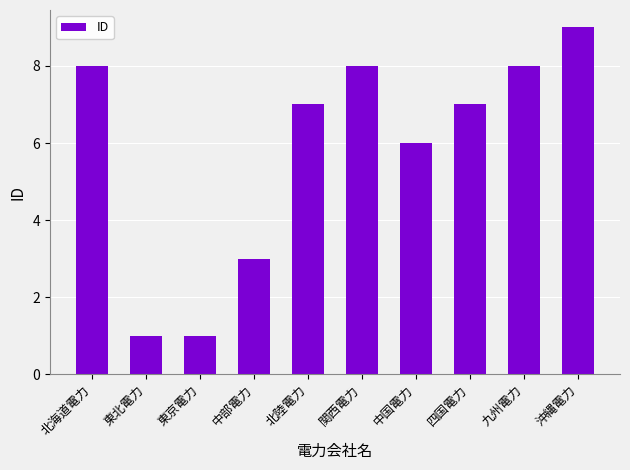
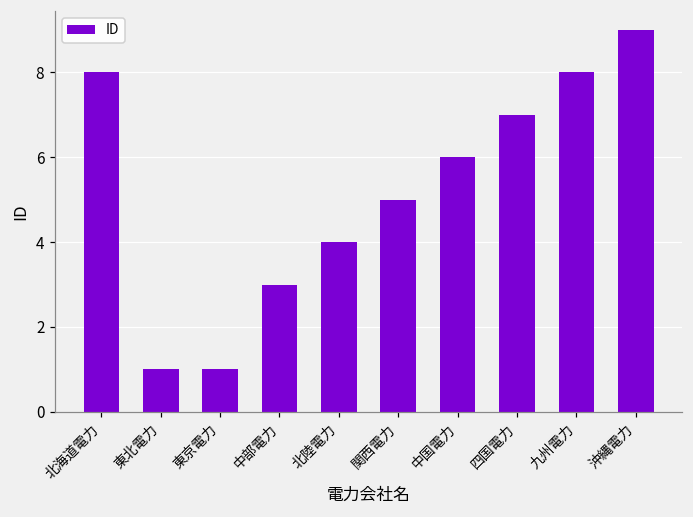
北陸電力: 7 -> 4
関西電力: 8 -> 5
